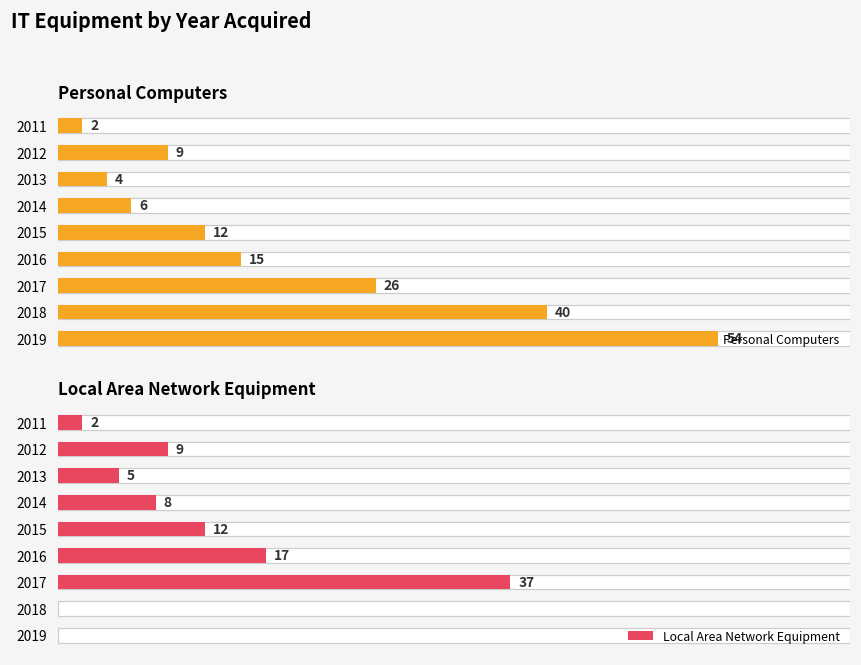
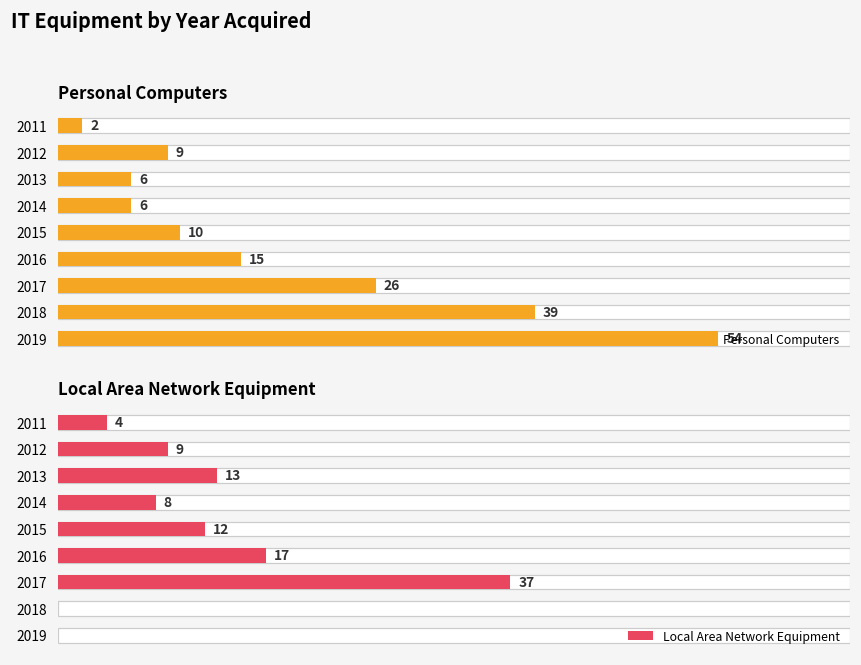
Personal Computers, Personal Computers, 2013: 4 -> 6
Personal Computers, Personal Computers, 2015: 12 -> 10
Personal Computers, Personal Computers, 2018: 40 -> 39
Local Area Network Equipment, Local Area Network Equipment, 2011: 2 -> 4
Local Area Network Equipment, Local Area Network Equipment, 2013: 5 -> 13
